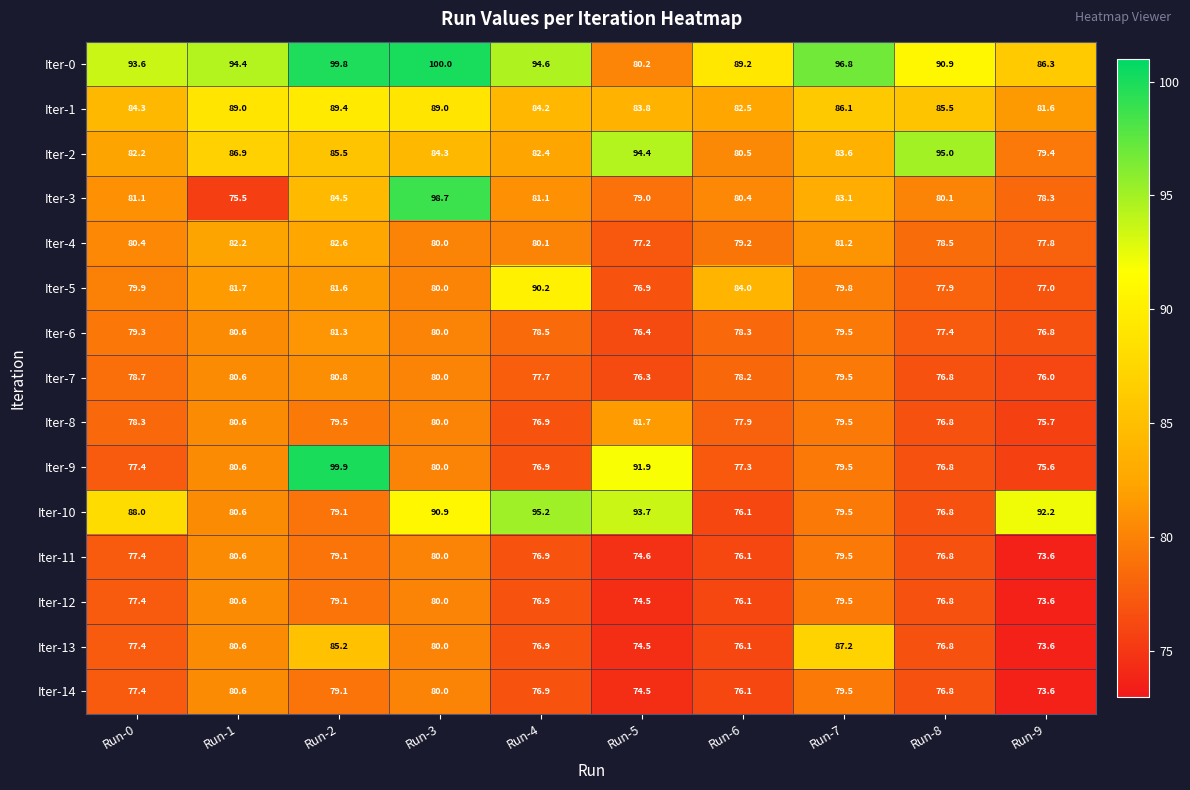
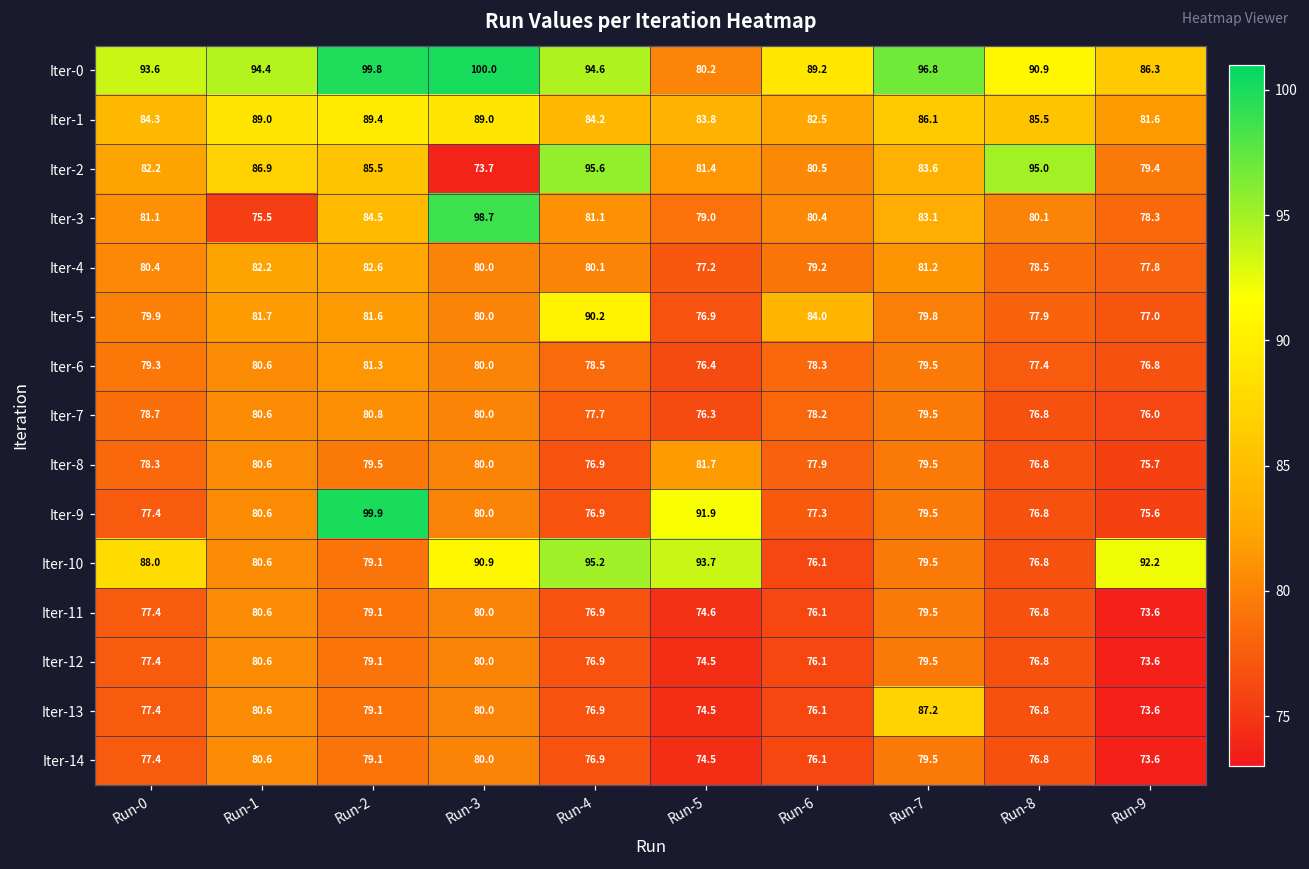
Iter-2, Run-3: 84.3 -> 73.7
Iter-2, Run-4: 82.4 -> 95.6
Iter-2, Run-5: 94.4 -> 81.4
Iter-13, Run-2: 85.2 -> 79.1
